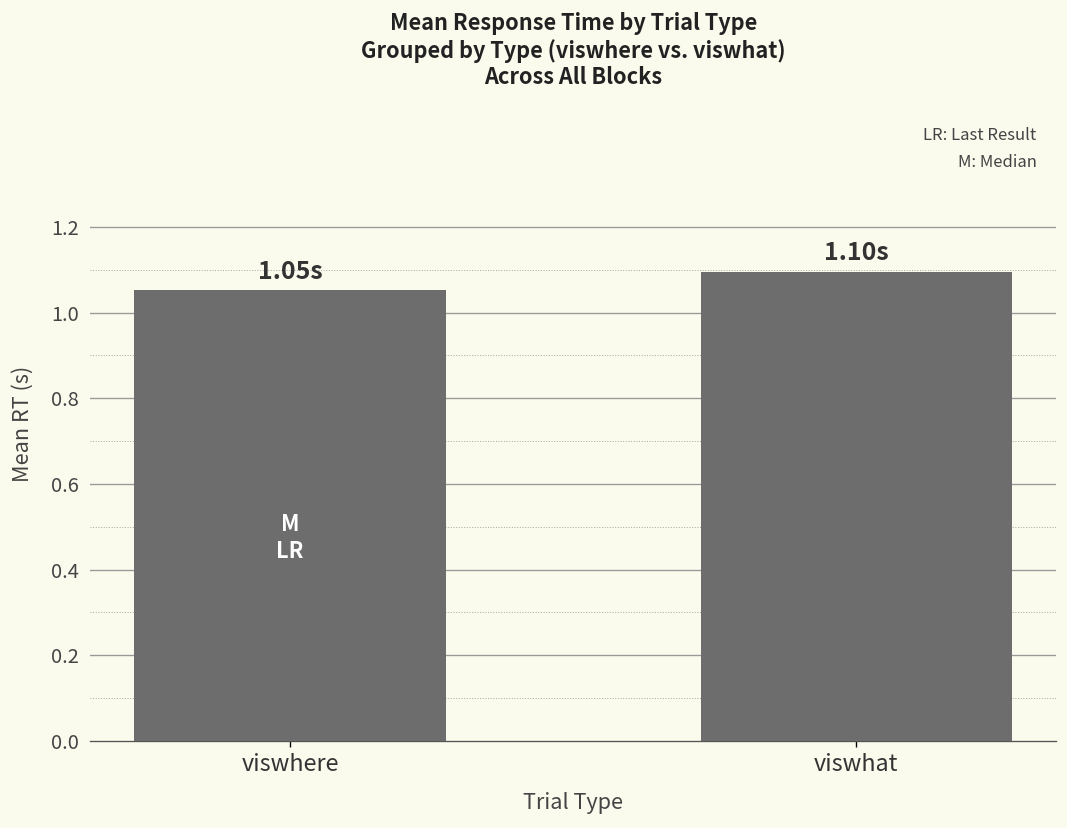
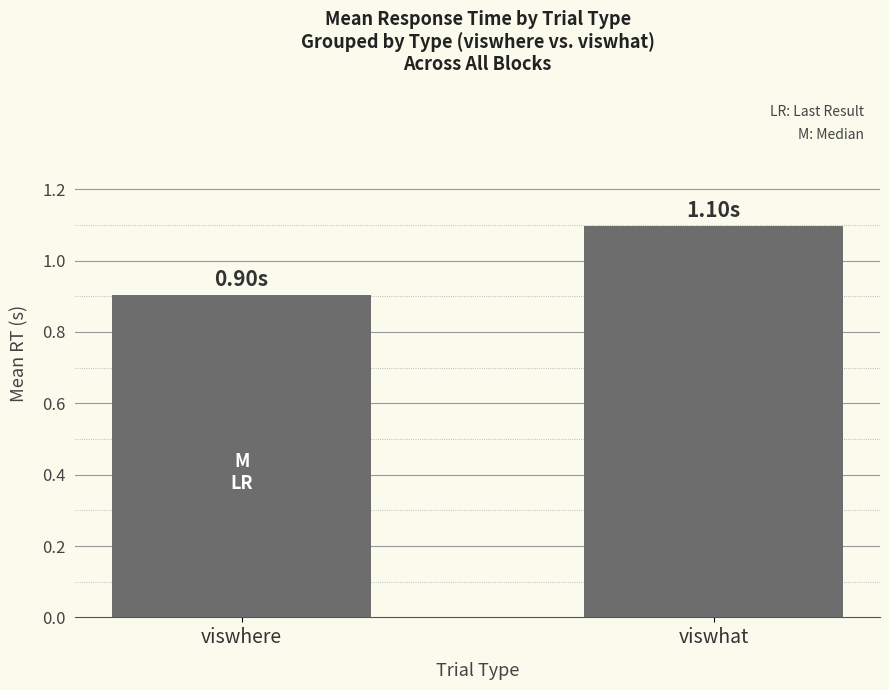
viswhere: 1.05s -> 0.90s
